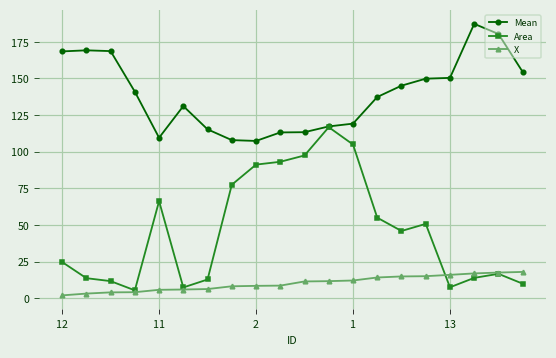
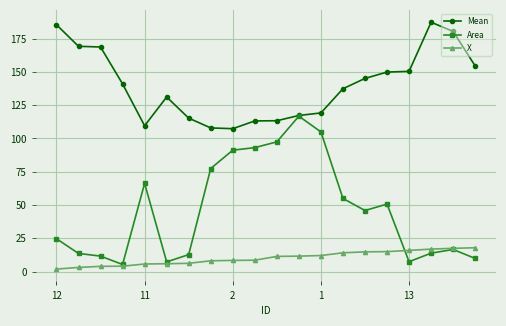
Mean, 12: 168 -> 185
